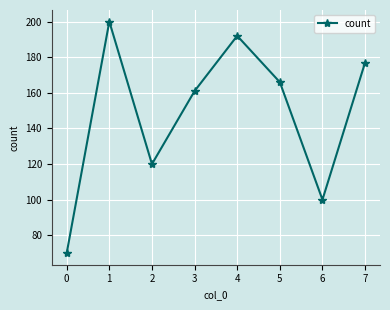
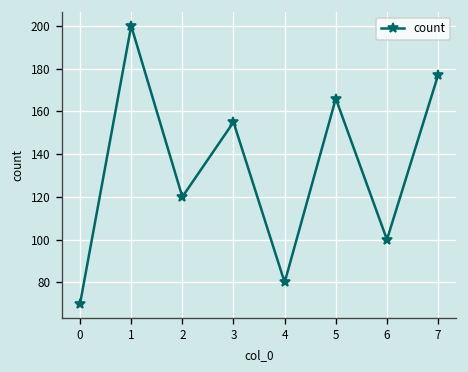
3: 161 -> 155
4: 192 -> 80
